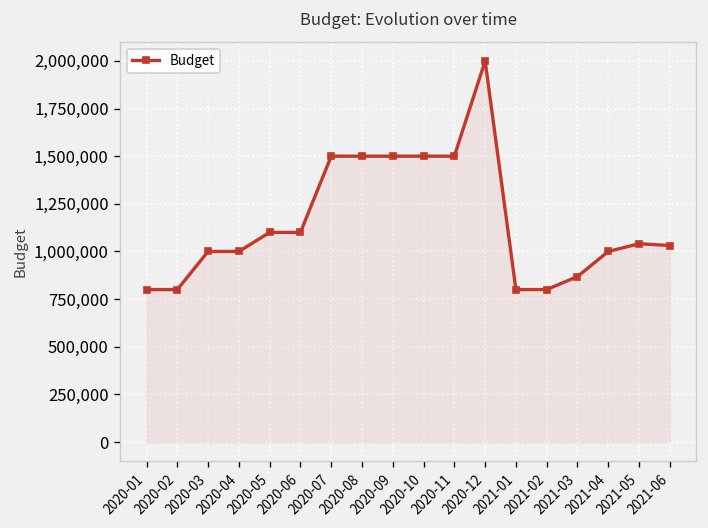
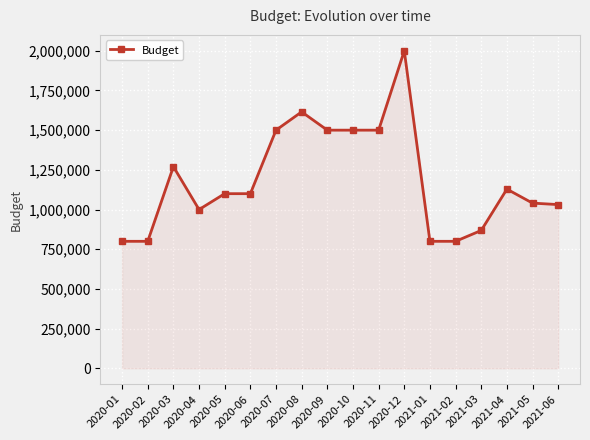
2020-03: 1,000,000 -> 1,270,000
2020-08: 1,500,000 -> 1,620,000
2021-04: 1,000,000 -> 1,130,000
